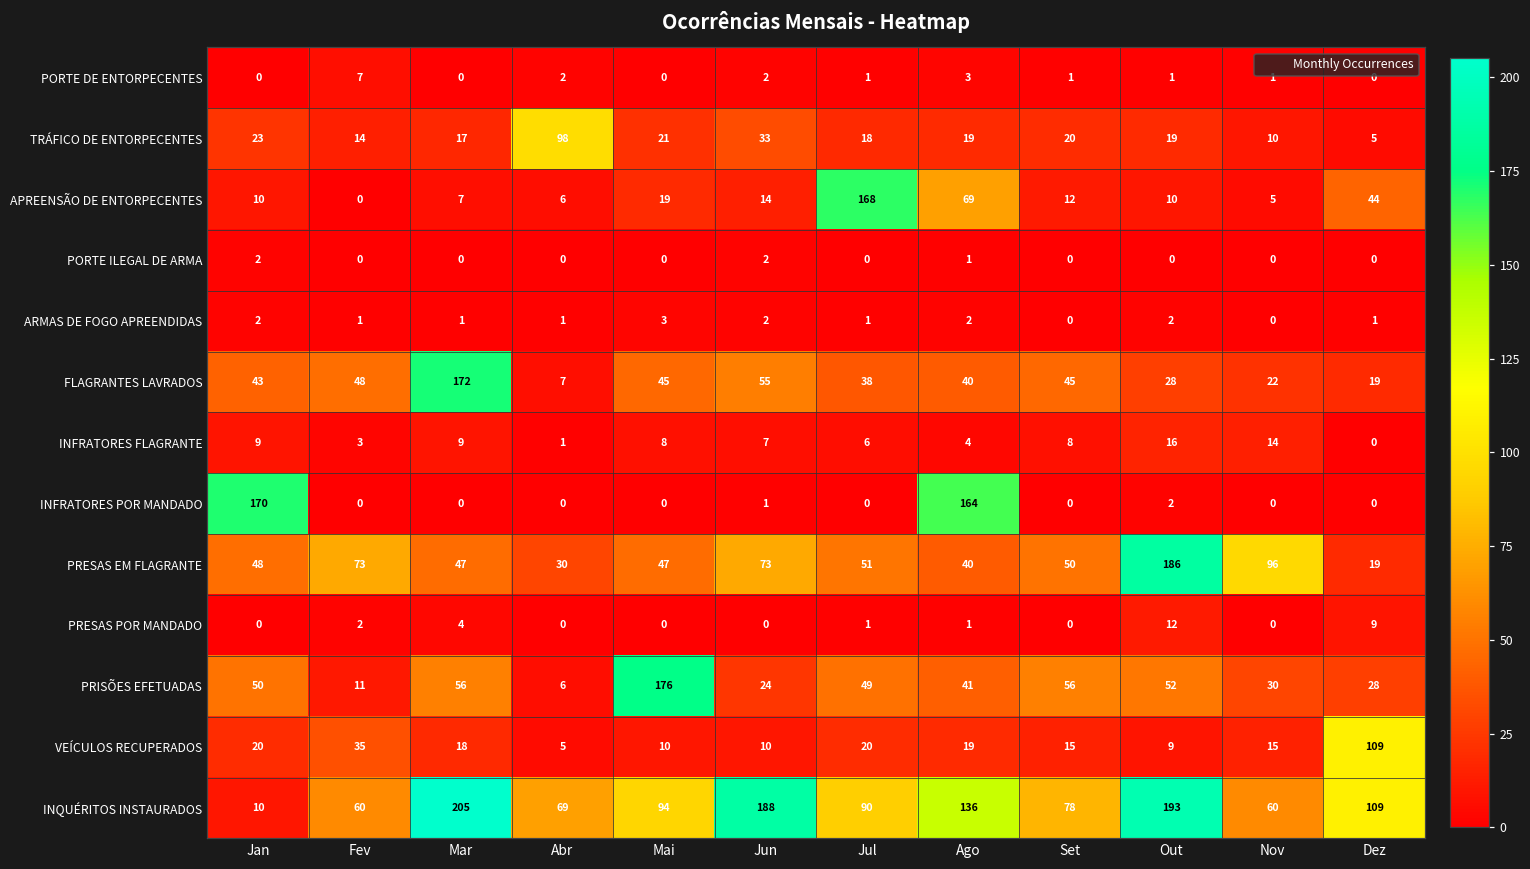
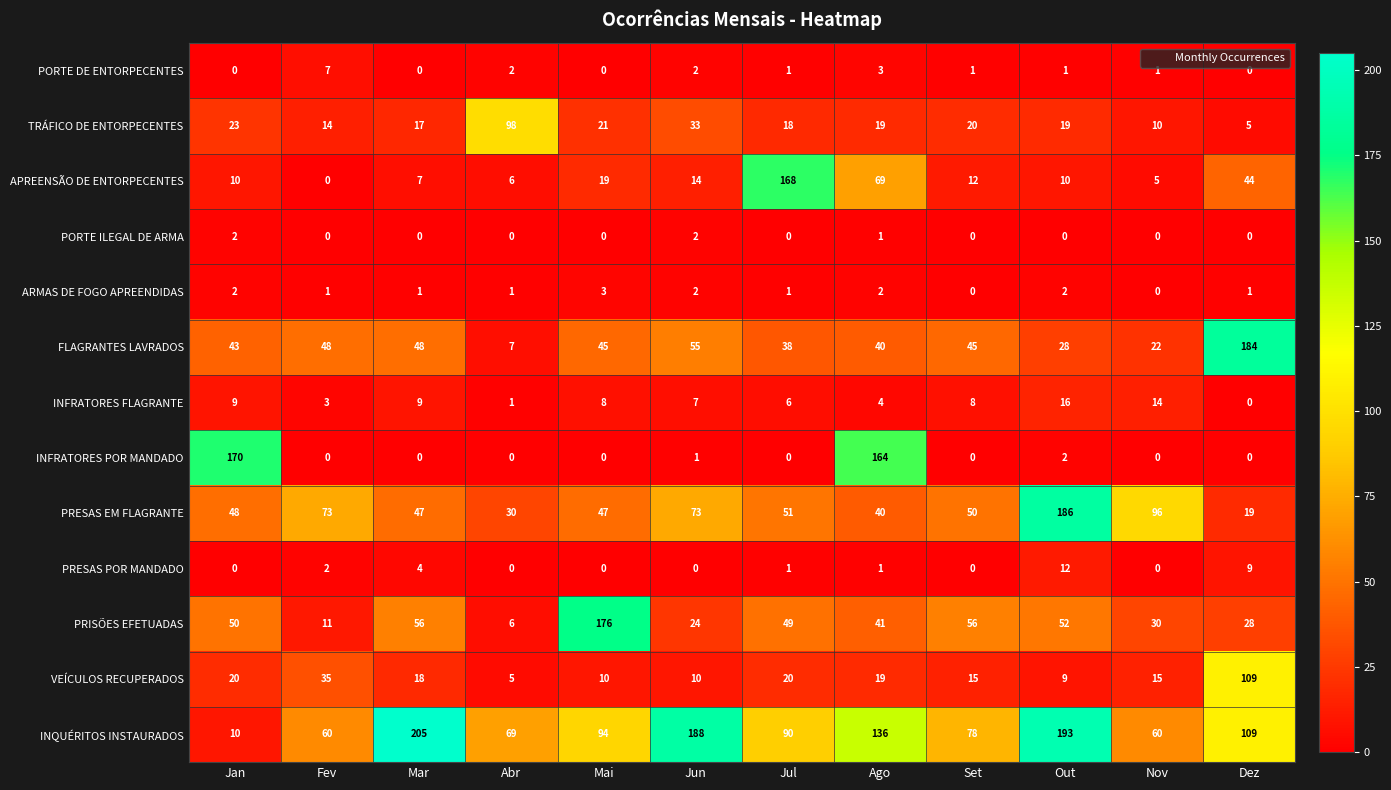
FLAGRANTES LAVRADOS, Mar: 172 -> 48
FLAGRANTES LAVRADOS, Dez: 19 -> 184
